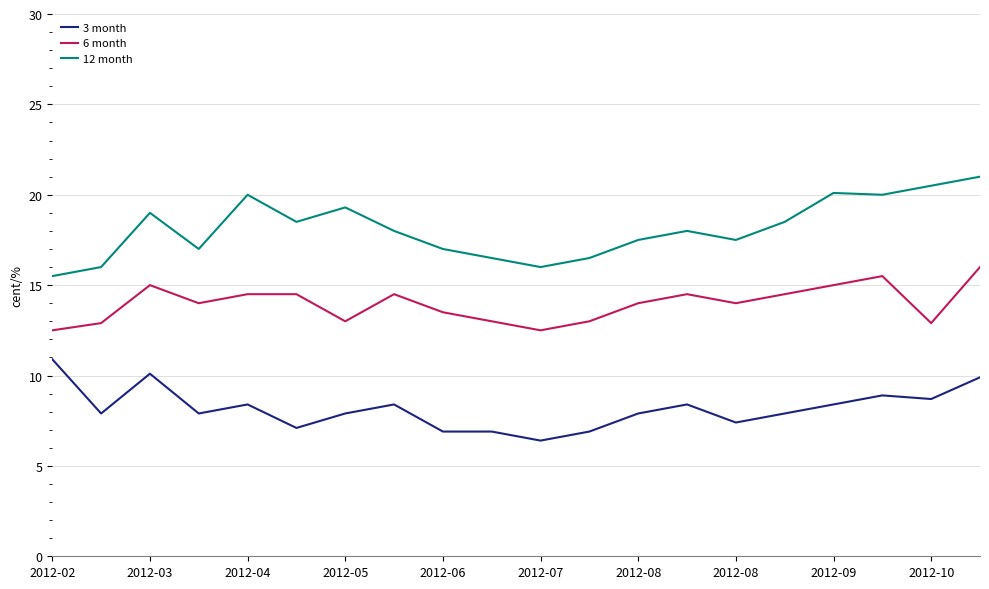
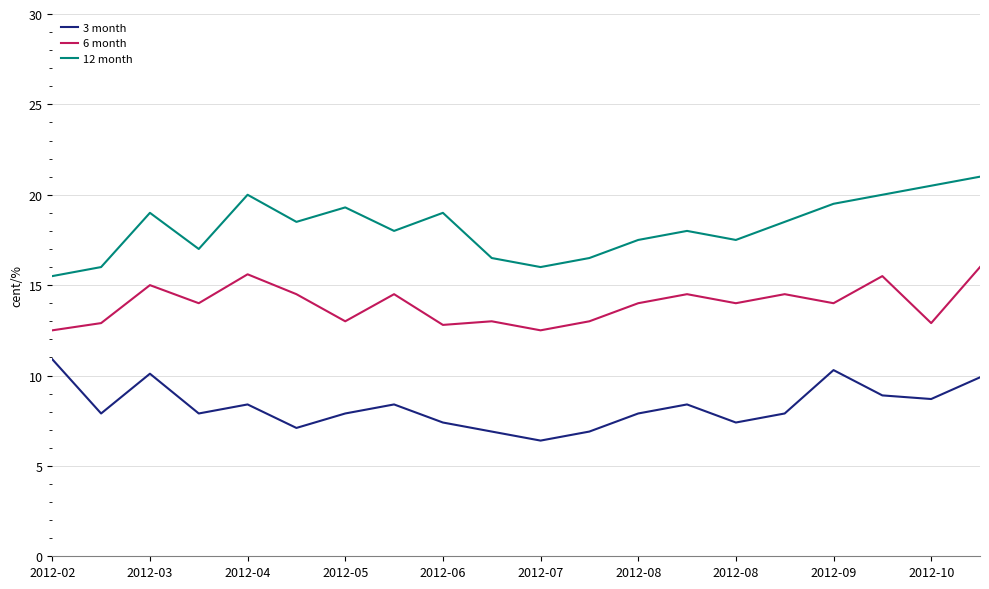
6 month, 2012-04: 14.5 -> 15.6
3 month, 2012-06: 6.9 -> 7.4
6 month, 2012-06: 13.5 -> 12.8
12 month, 2012-06: 17.0 -> 19.0
3 month, 2012-09: 8.4 -> 10.3
6 month, 2012-09: 15.0 -> 14.0
12 month, 2012-09: 20.1 -> 19.5
